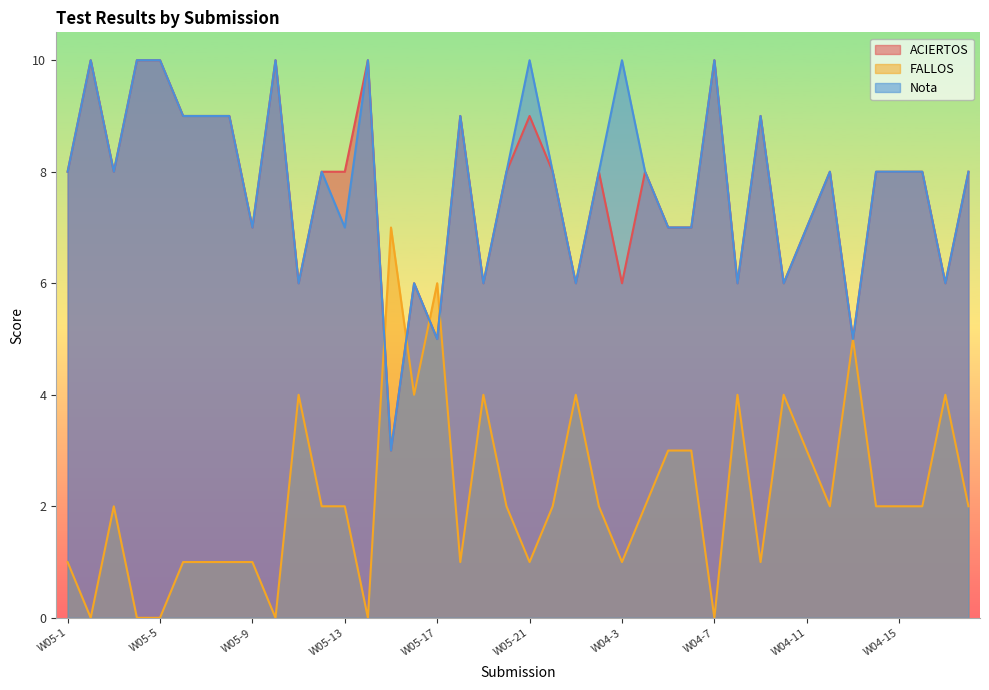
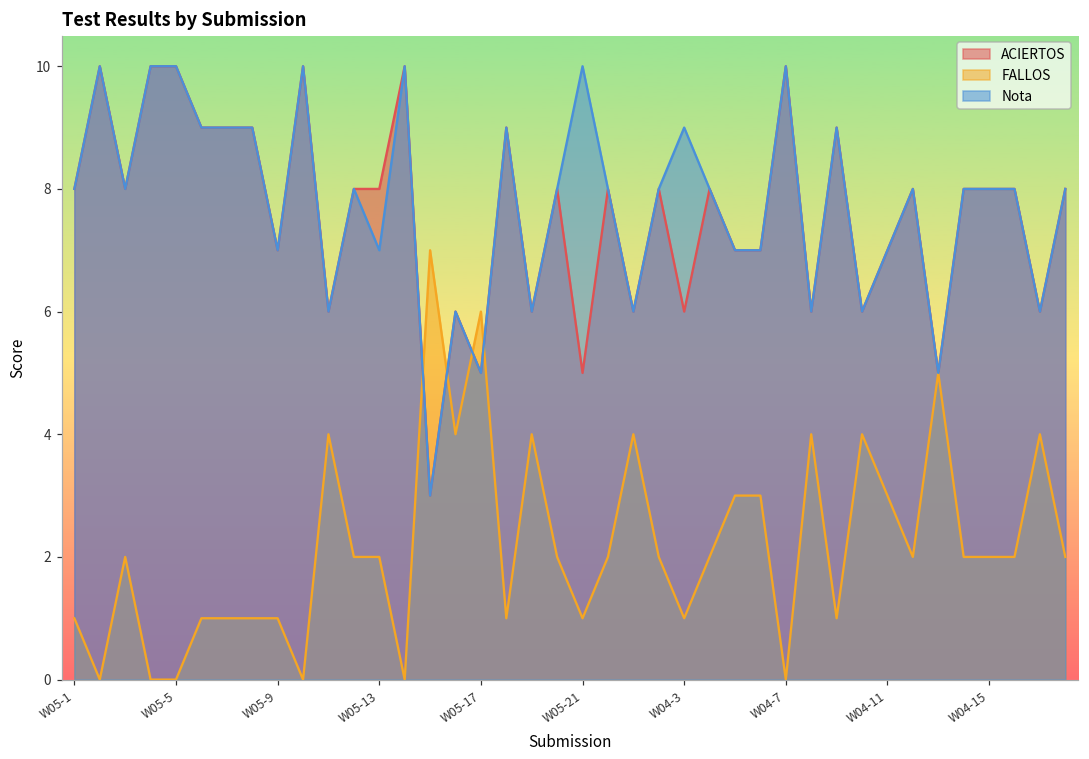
ACIERTOS, W05-21: 9 -> 5
Nota, W04-3: 10 -> 9
